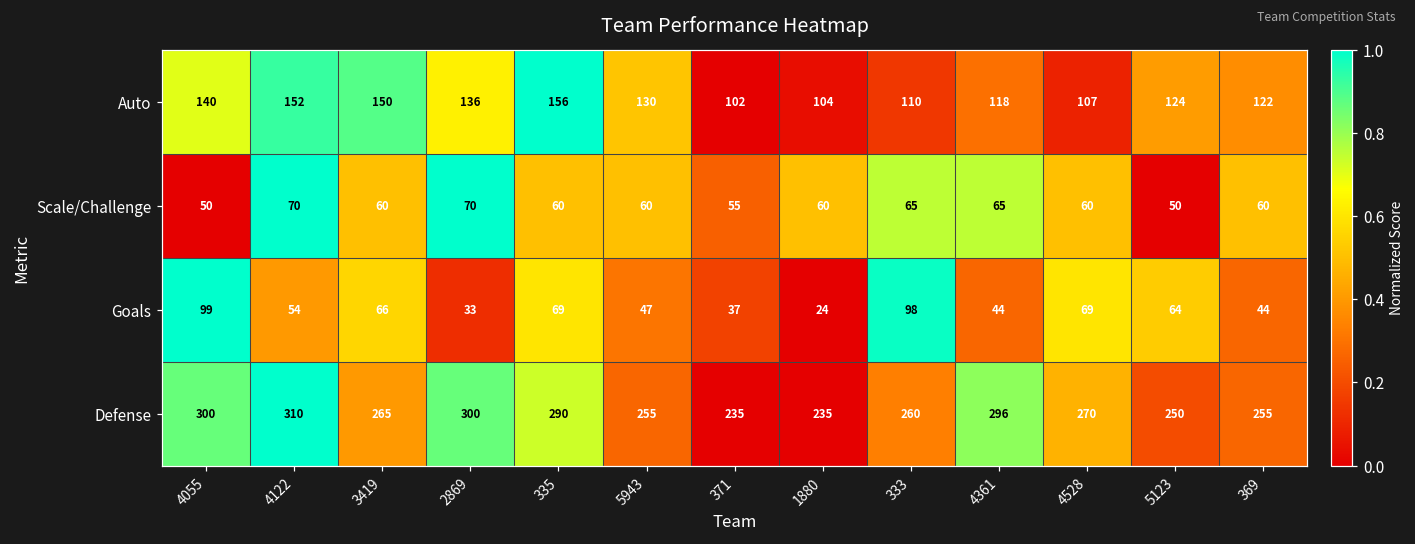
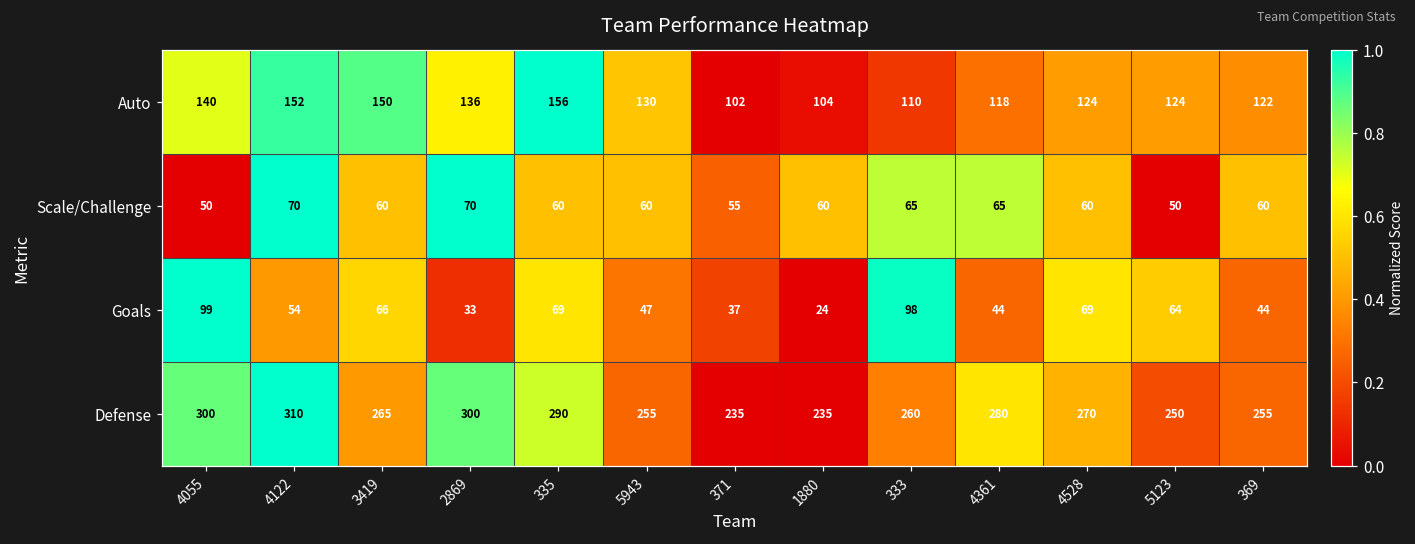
Auto, 4528: 107 -> 124
Defense, 4361: 296 -> 280
